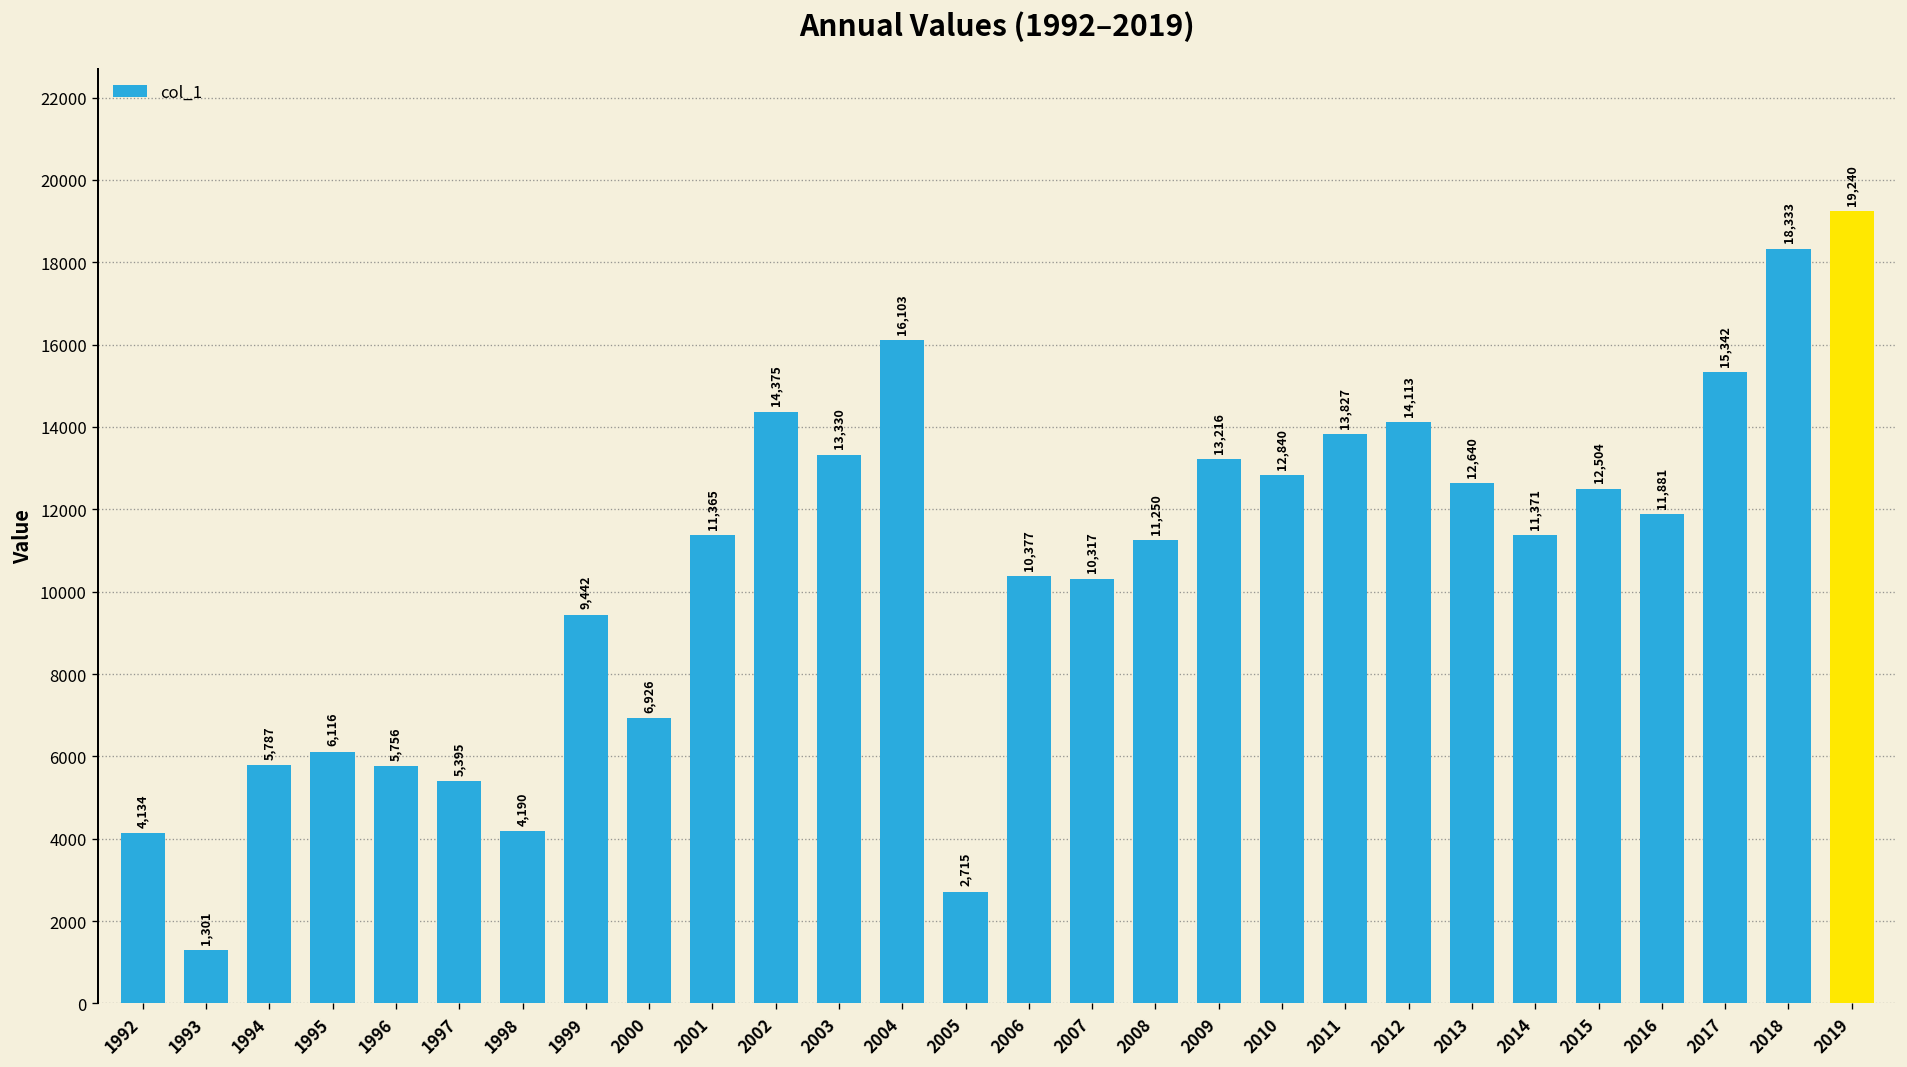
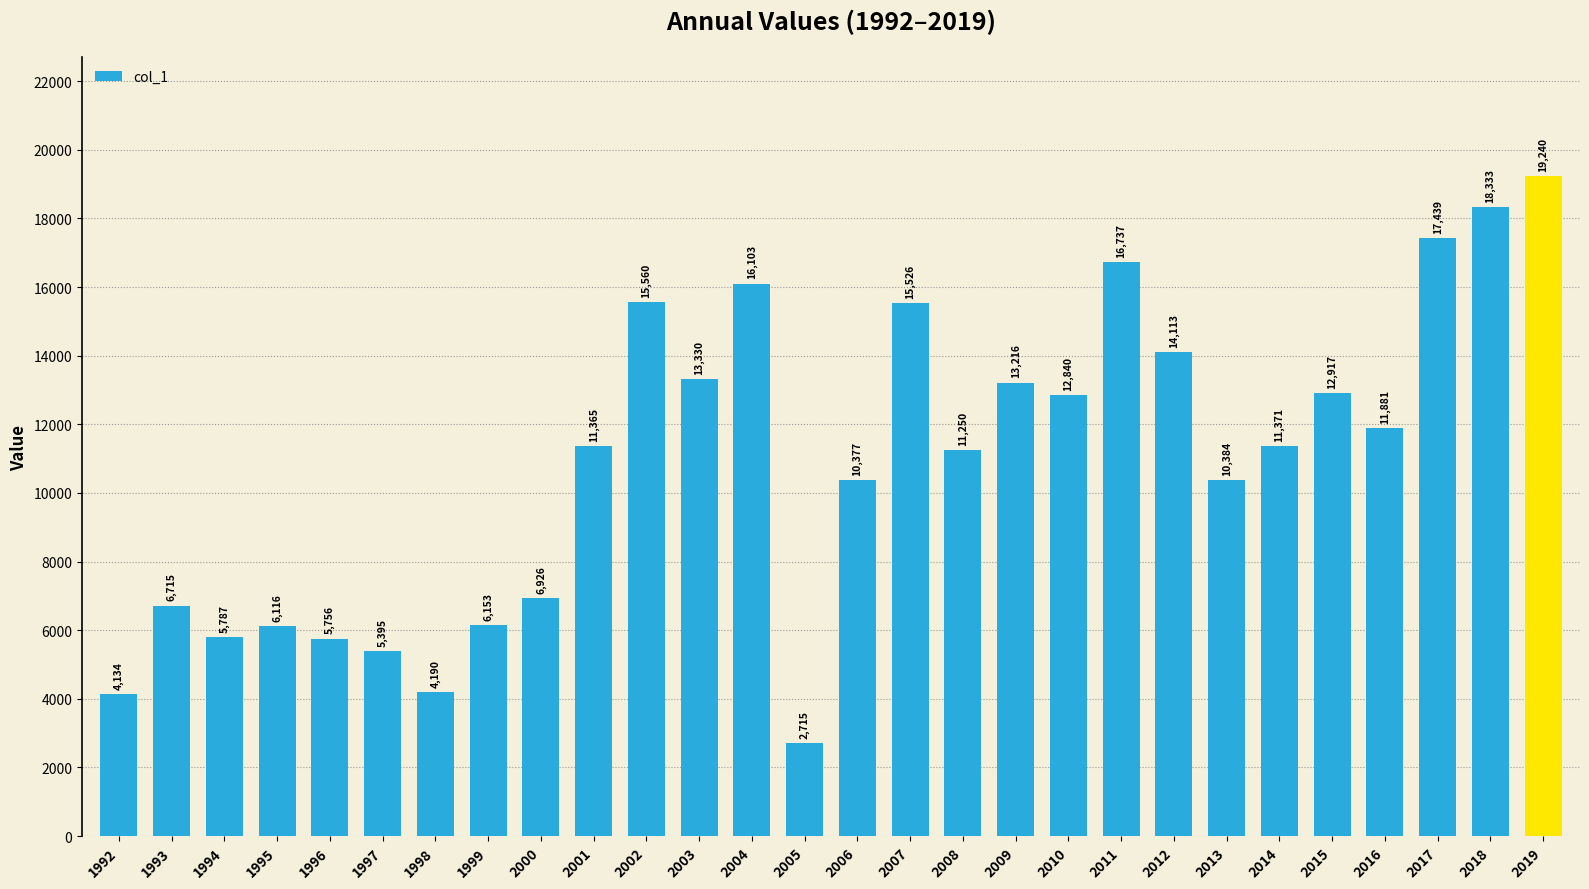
1993: 1,301 -> 6,715
1999: 9,442 -> 6,153
2002: 14,375 -> 15,560
2007: 10,317 -> 15,526
2011: 13,827 -> 16,737
2013: 12,640 -> 10,384
2015: 12,504 -> 12,917
2017: 15,342 -> 17,439
